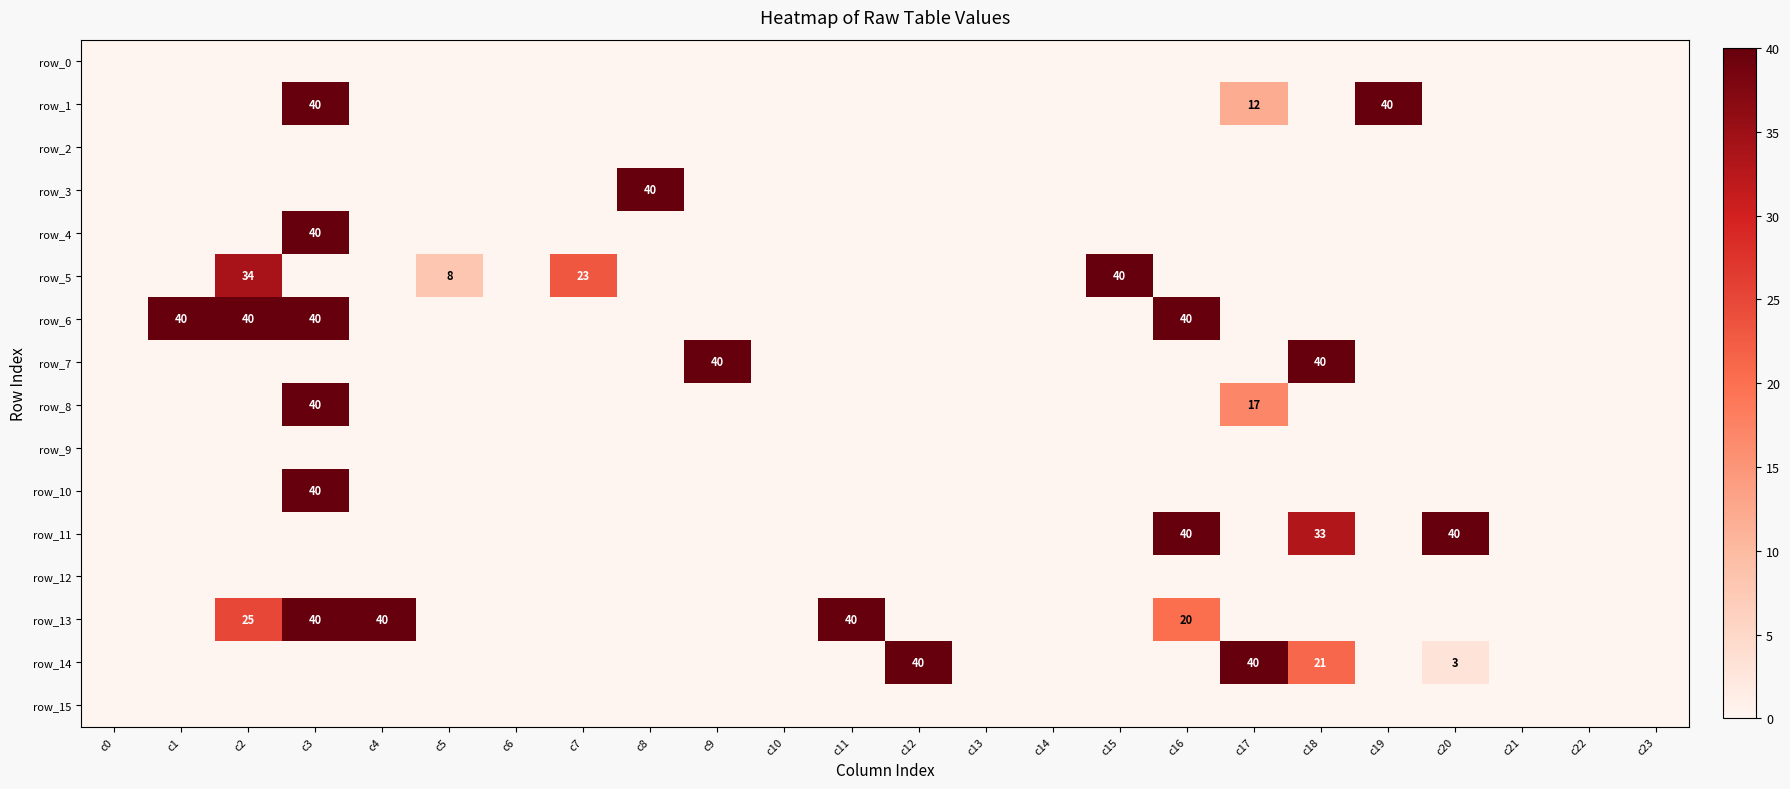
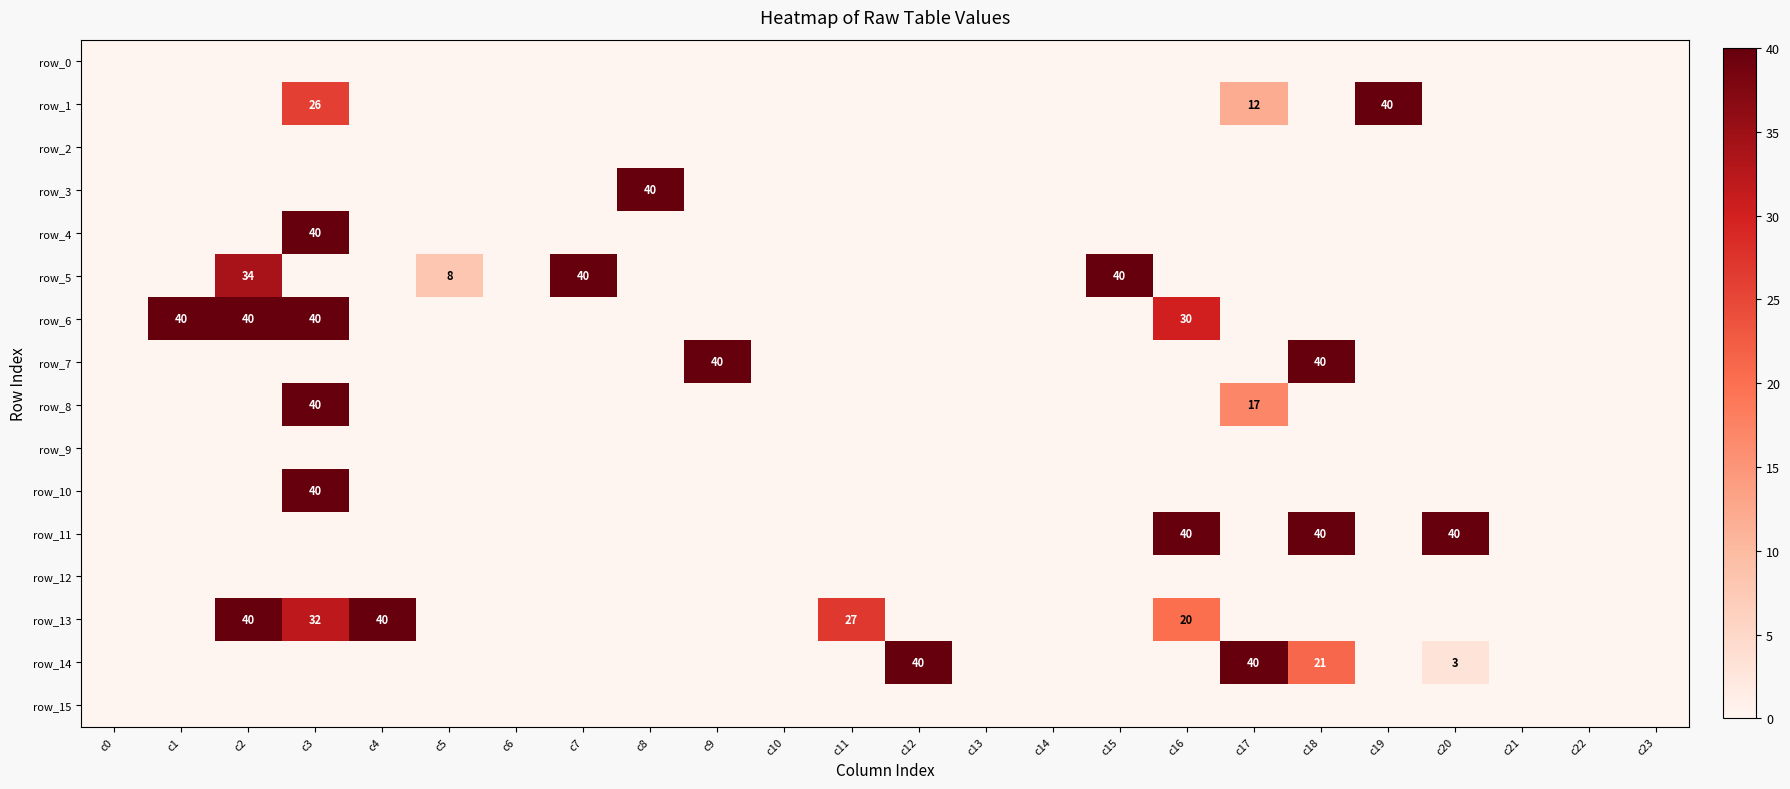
row_1, c3: 40 -> 26
row_5, c7: 23 -> 40
row_6, c16: 40 -> 30
row_11, c18: 33 -> 40
row_13, c2: 25 -> 40
row_13, c3: 40 -> 32
row_13, c11: 40 -> 27
